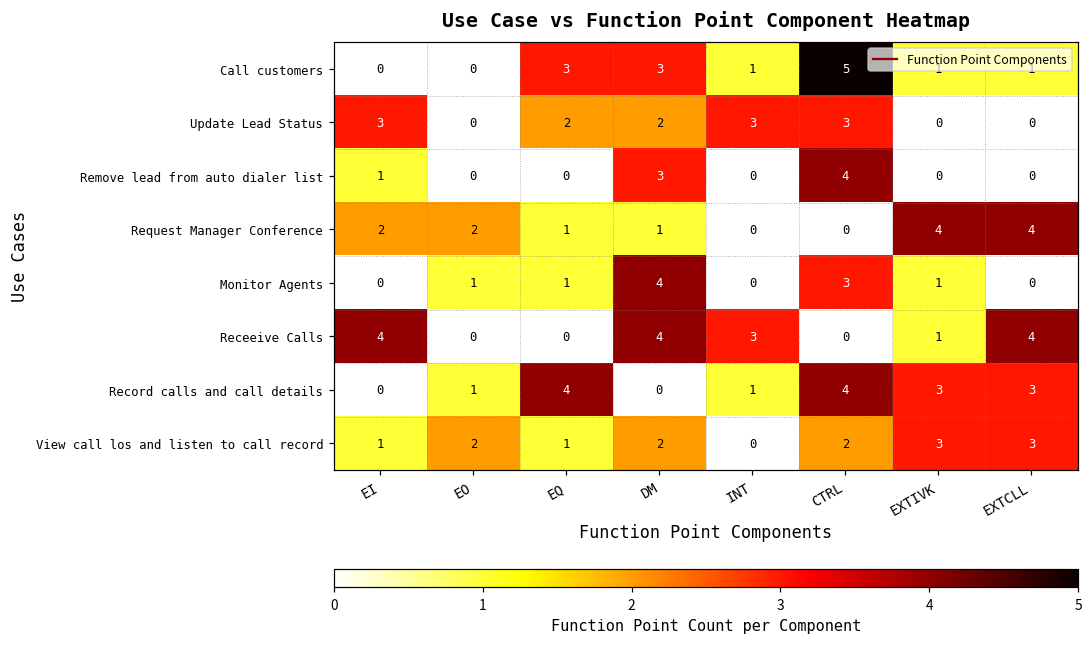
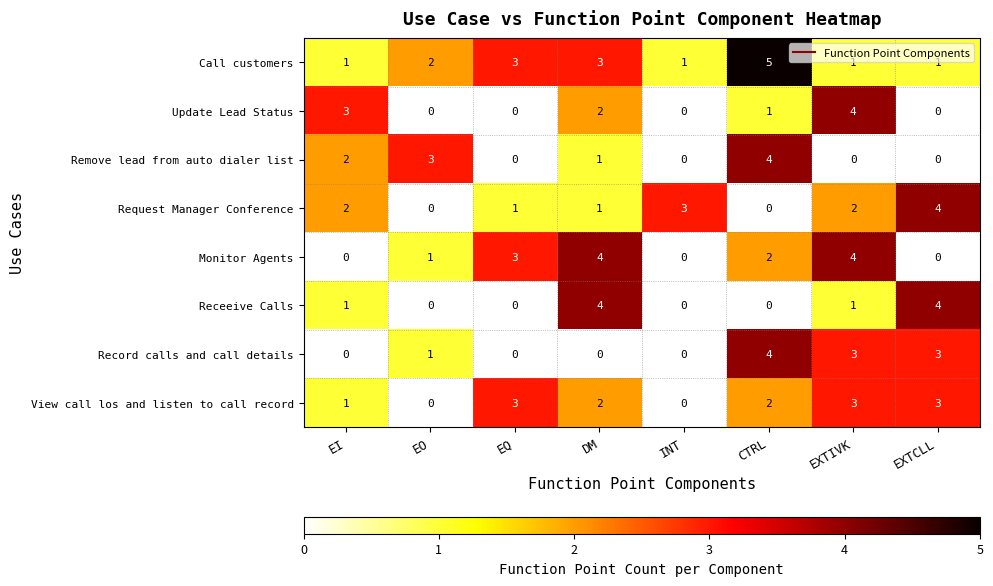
Call customers, EI: 0 -> 1
Call customers, EO: 0 -> 2
Update Lead Status, EQ: 2 -> 0
Update Lead Status, INT: 3 -> 0
Update Lead Status, CTRL: 3 -> 1
Update Lead Status, EXTIVK: 0 -> 4
Remove lead from auto dialer list, EI: 1 -> 2
Remove lead from auto dialer list, EO: 0 -> 3
Remove lead from auto dialer list, DM: 3 -> 1
Request Manager Conference, EO: 2 -> 0
Request Manager Conference, INT: 0 -> 3
Request Manager Conference, EXTIVK: 4 -> 2
Monitor Agents, EQ: 1 -> 3
Monitor Agents, CTRL: 3 -> 2
Monitor Agents, EXTIVK: 1 -> 4
Receeive Calls, EI: 4 -> 1
Receeive Calls, INT: 3 -> 0
Record calls and call details, EQ: 4 -> 0
Record calls and call details, INT: 1 -> 0
View call los and listen to call record, EO: 2 -> 0
View call los and listen to call record, EQ: 1 -> 3
